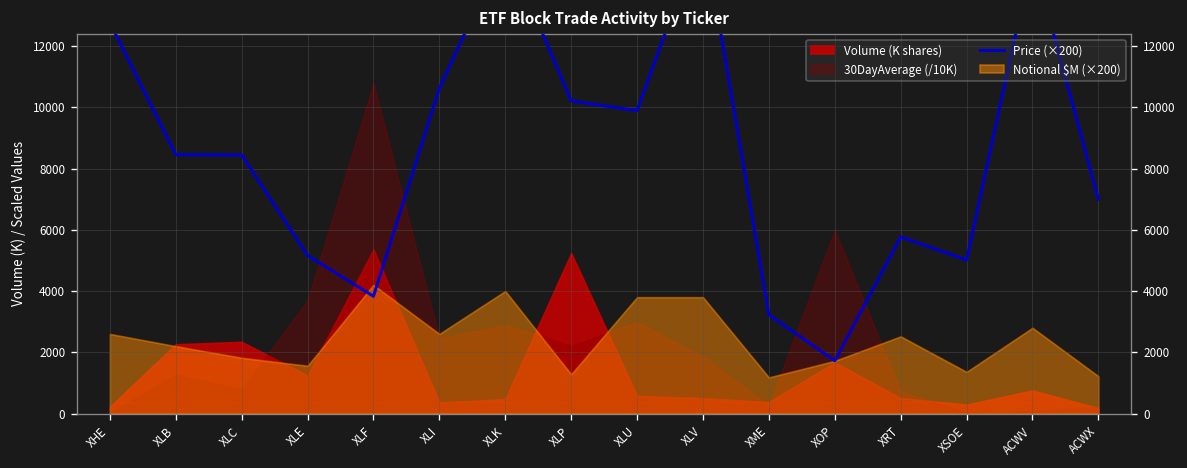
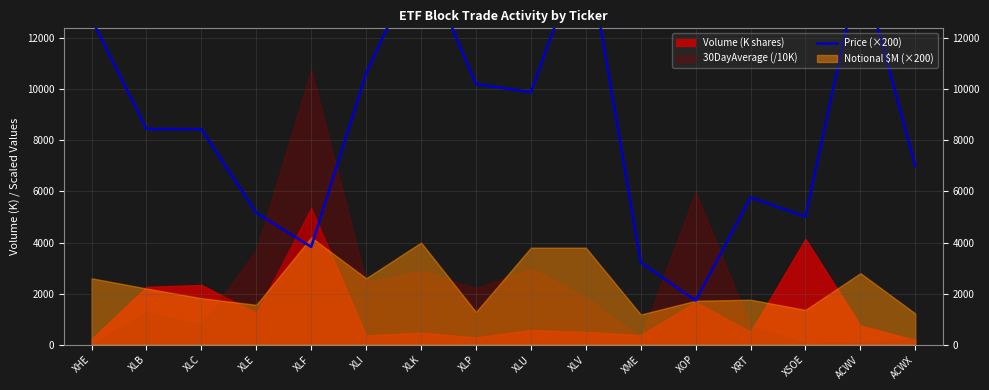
Volume (K shares), XLP: 5200 -> 300
Notional $M (×200), XRT: 2500 -> 1800
Volume (K shares), XSOE: 300 -> 4100
